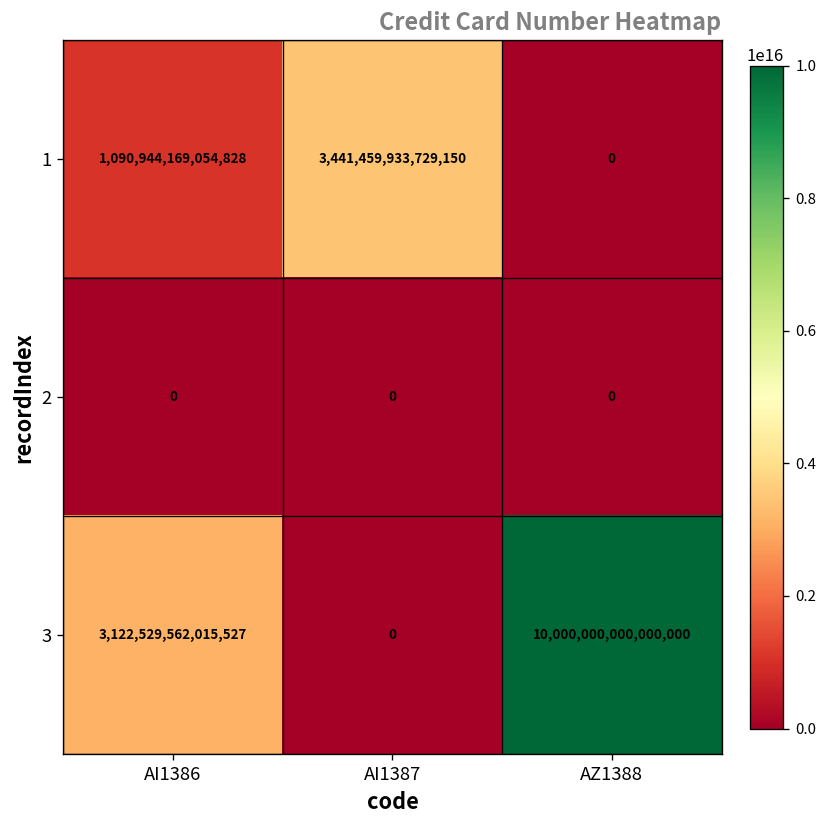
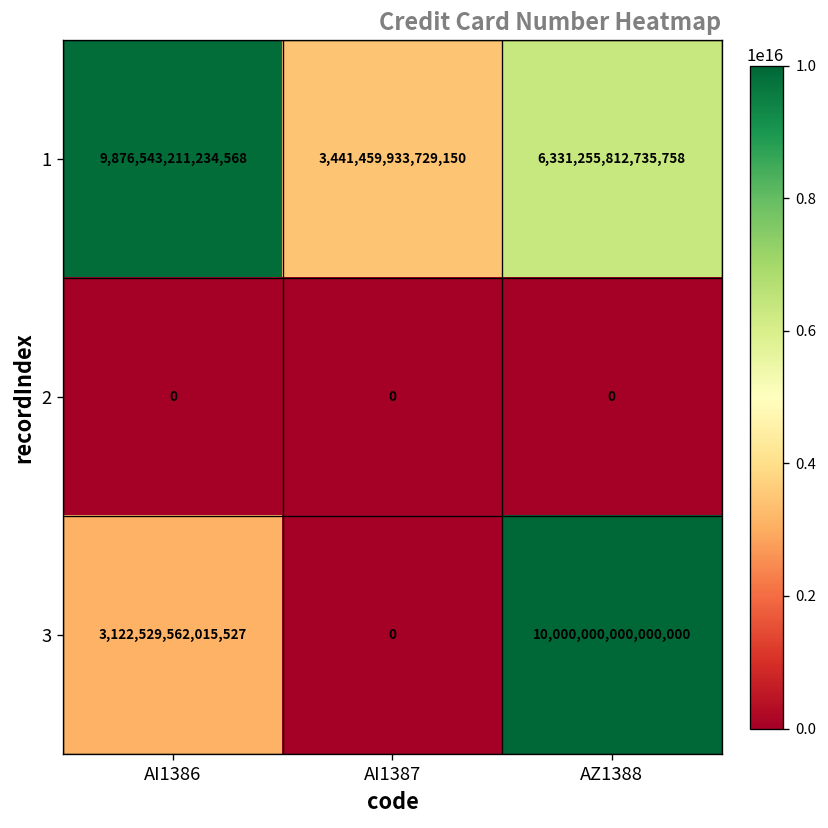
1, AI1386: 1,090,944,169,054,828 -> 9,876,543,211,234,568
1, AZ1388: 0 -> 6,331,255,812,735,758
